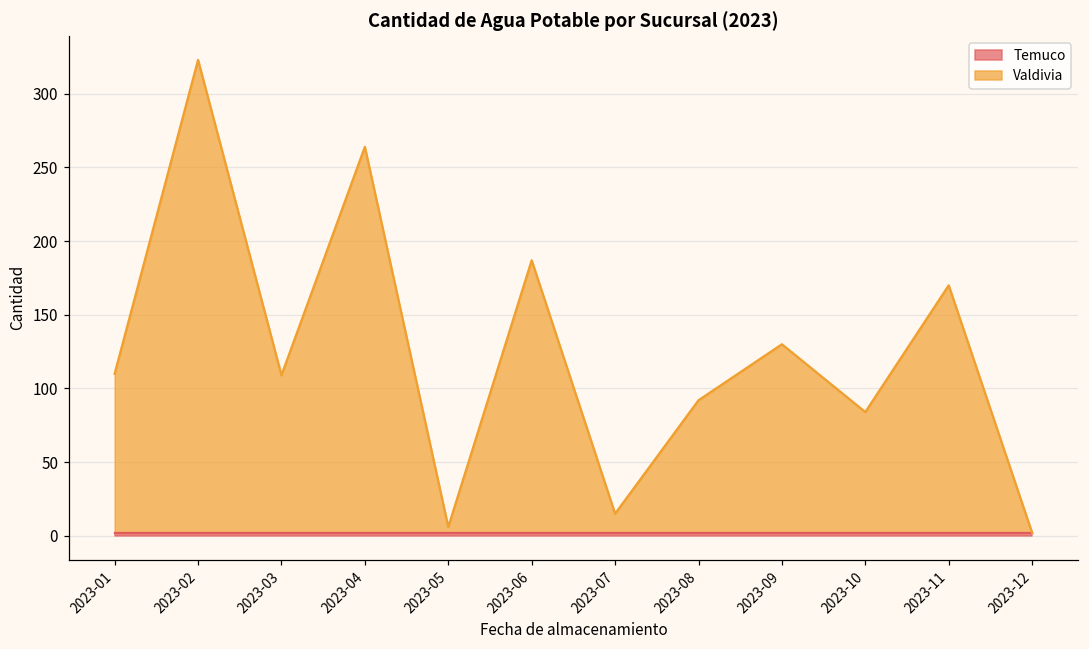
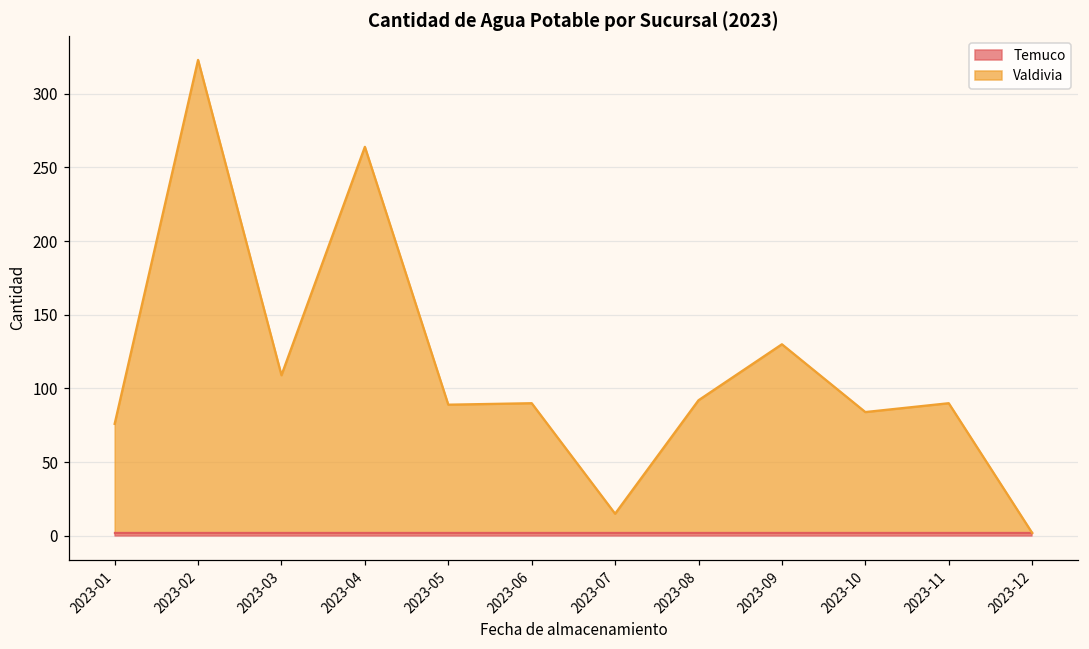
Valdivia, 2023-01: 110 -> 76
Valdivia, 2023-05: 6 -> 89
Valdivia, 2023-06: 187 -> 90
Valdivia, 2023-11: 170 -> 90
